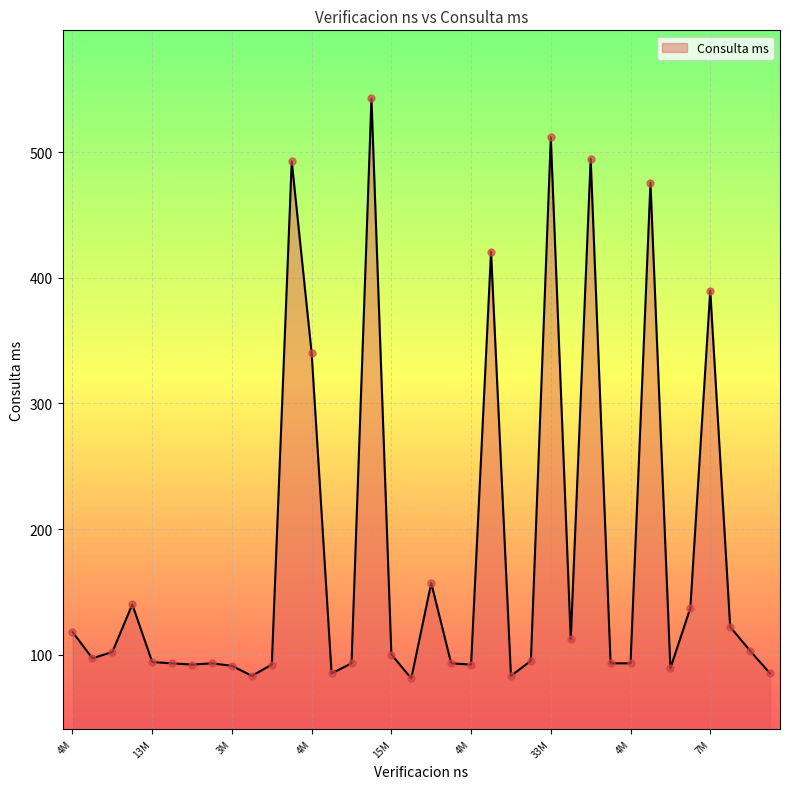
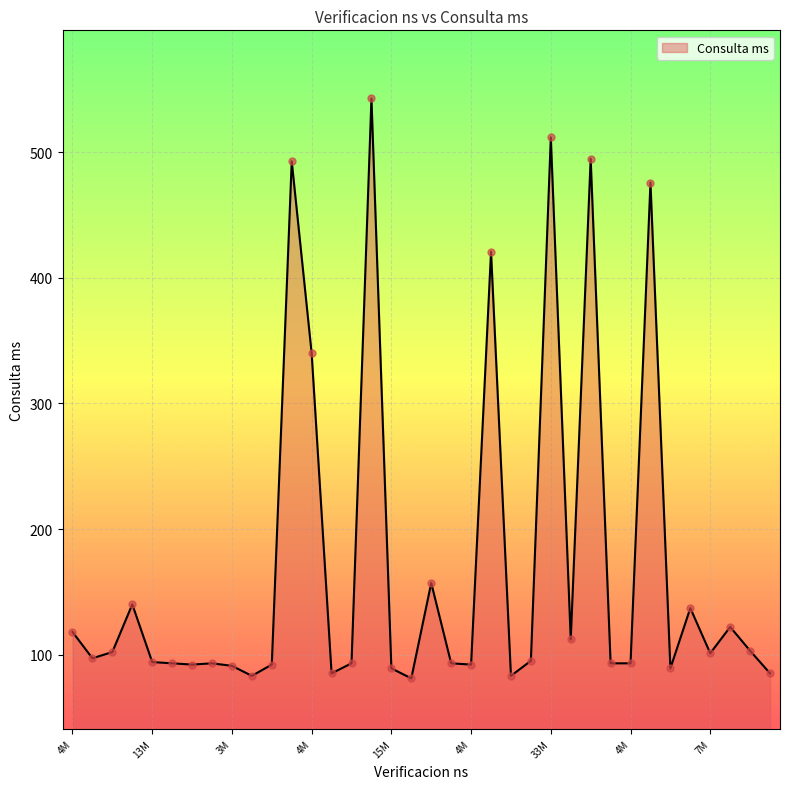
15M: 100 -> 89
7M: 390 -> 101
